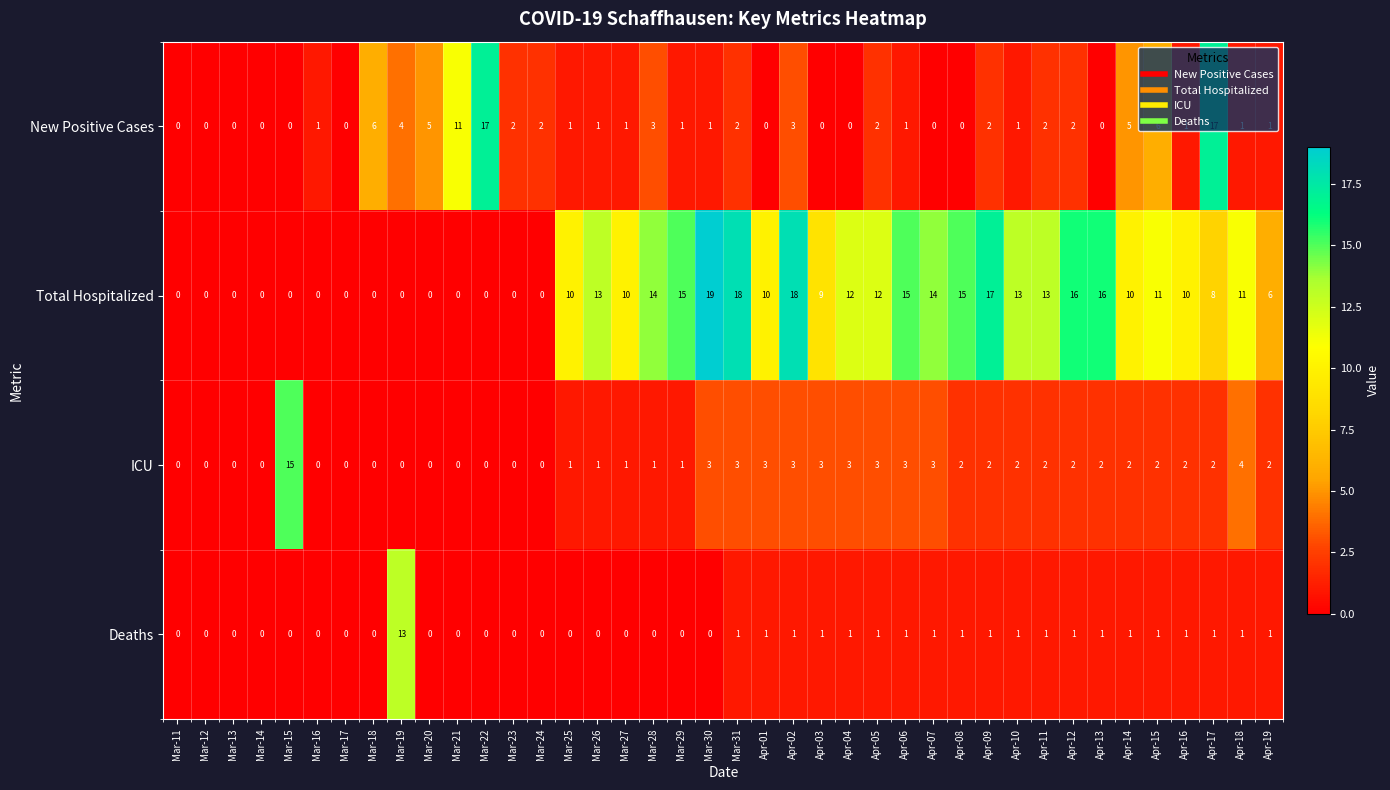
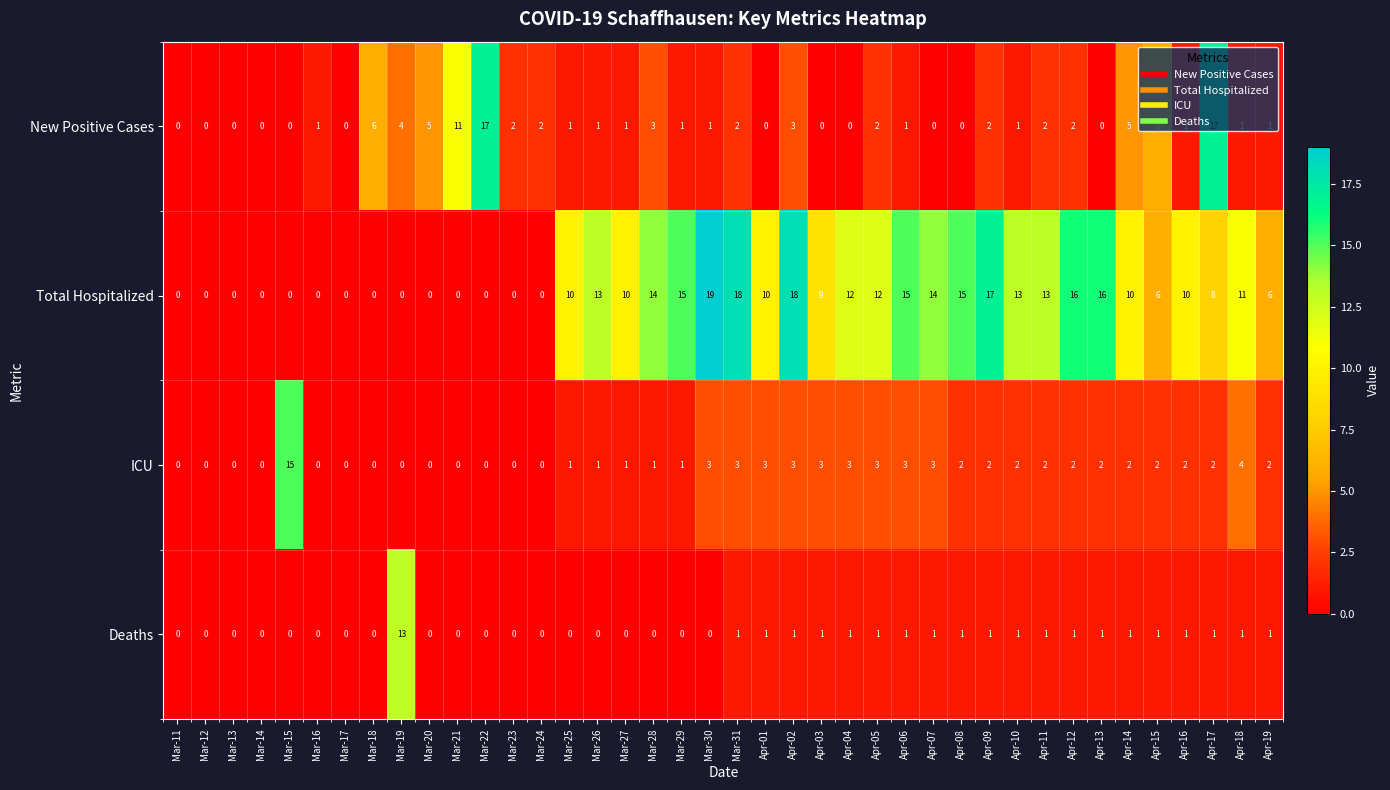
Total Hospitalized, Apr-15: 11 -> 6
